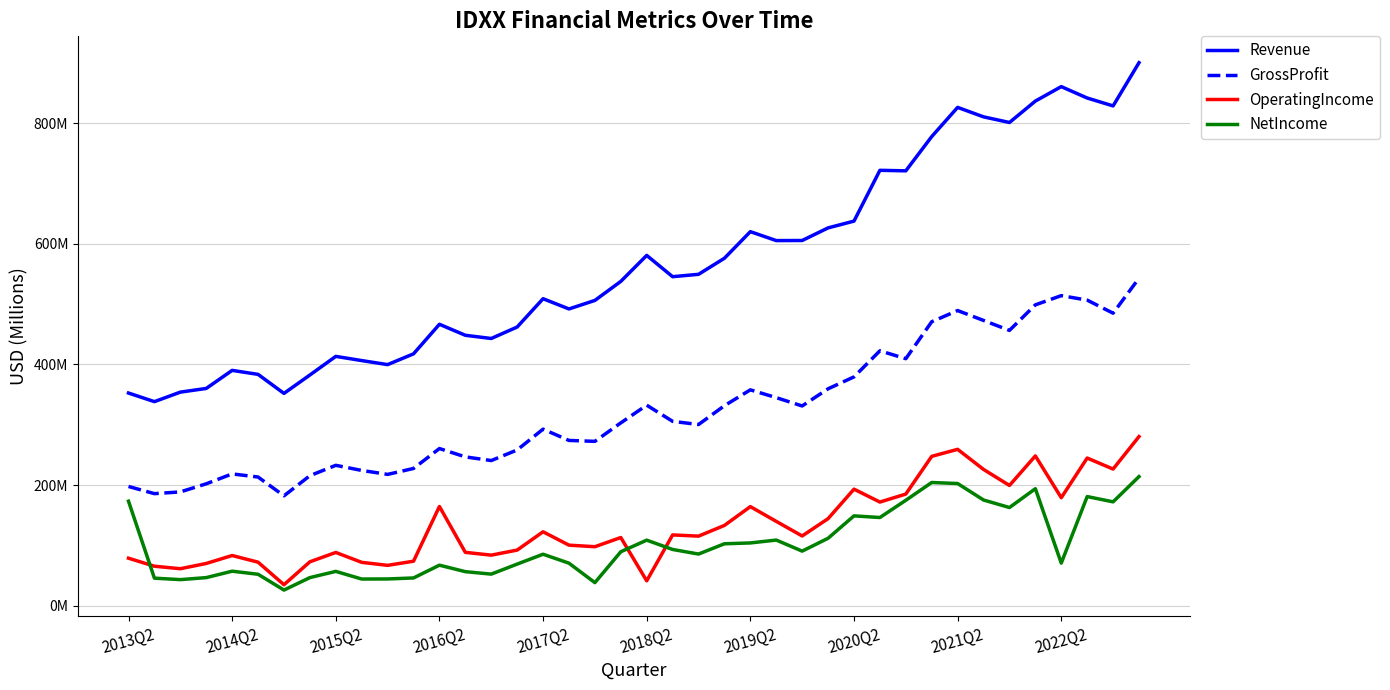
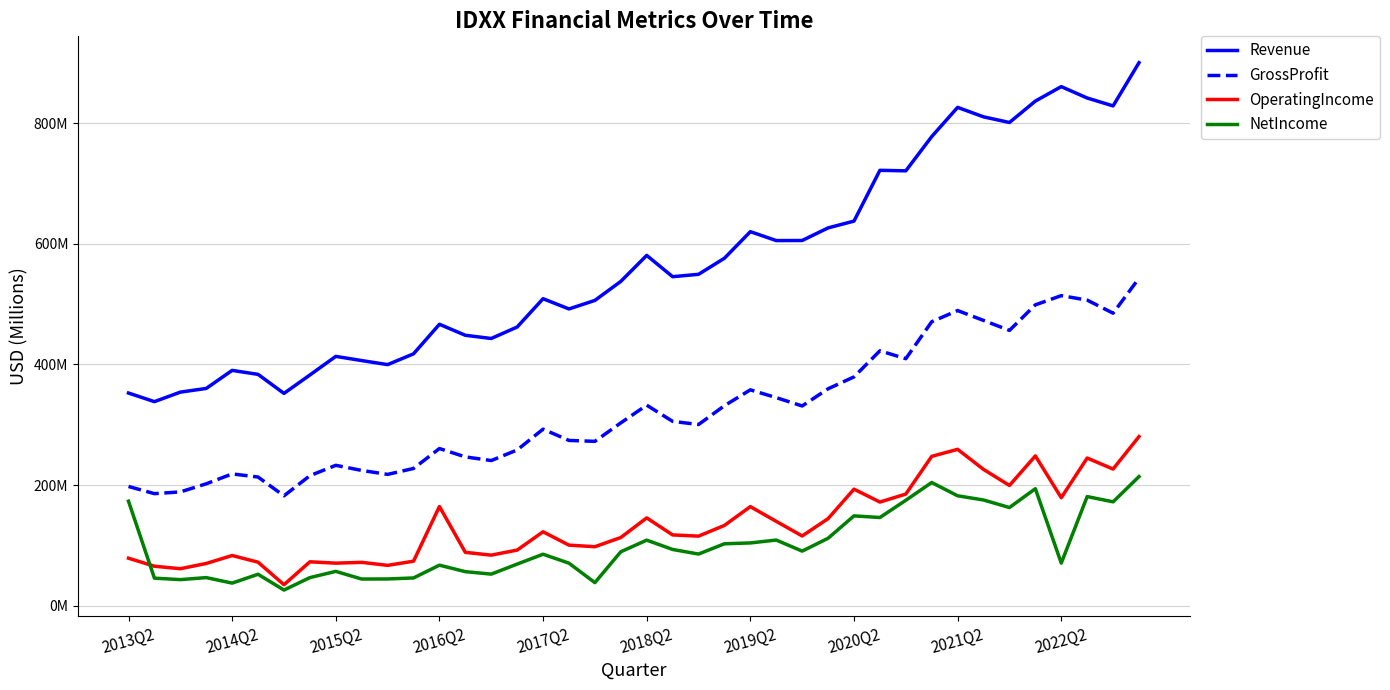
NetIncome, 2014Q2: 60000000 -> 40000000
OperatingIncome, 2015Q2: 90000000 -> 70000000
OperatingIncome, 2018Q2: 40000000 -> 150000000
NetIncome, 2021Q2: 200000000 -> 180000000
